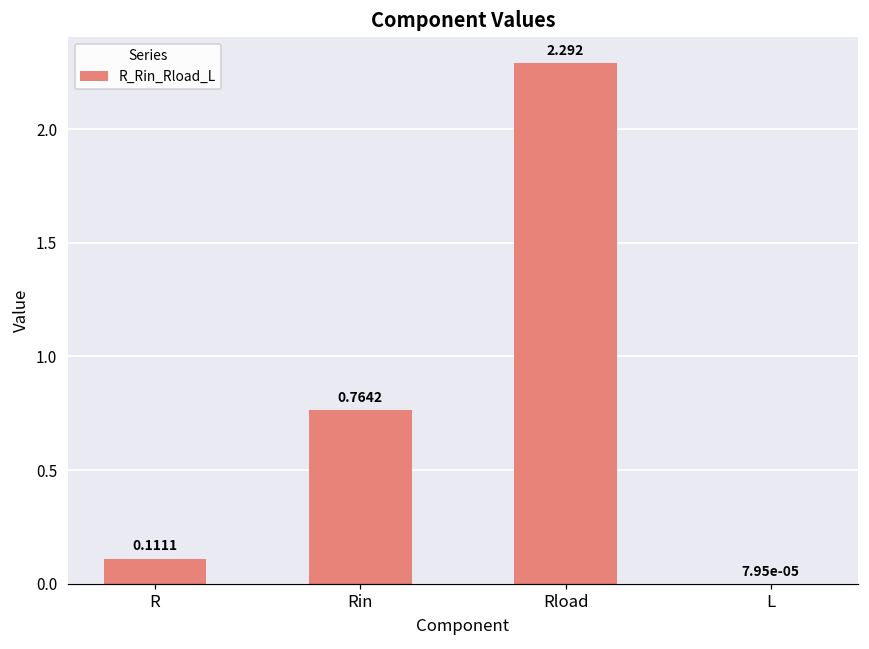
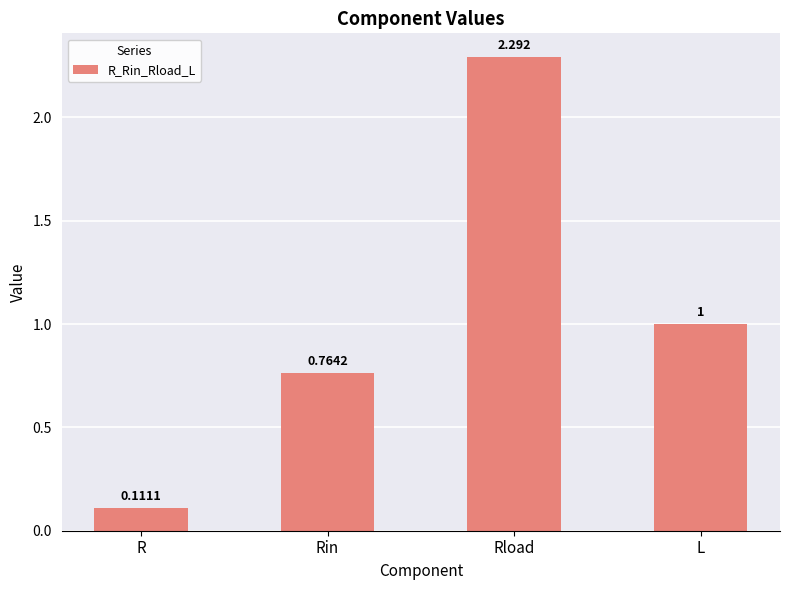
L: 7.95e-05 -> 1
